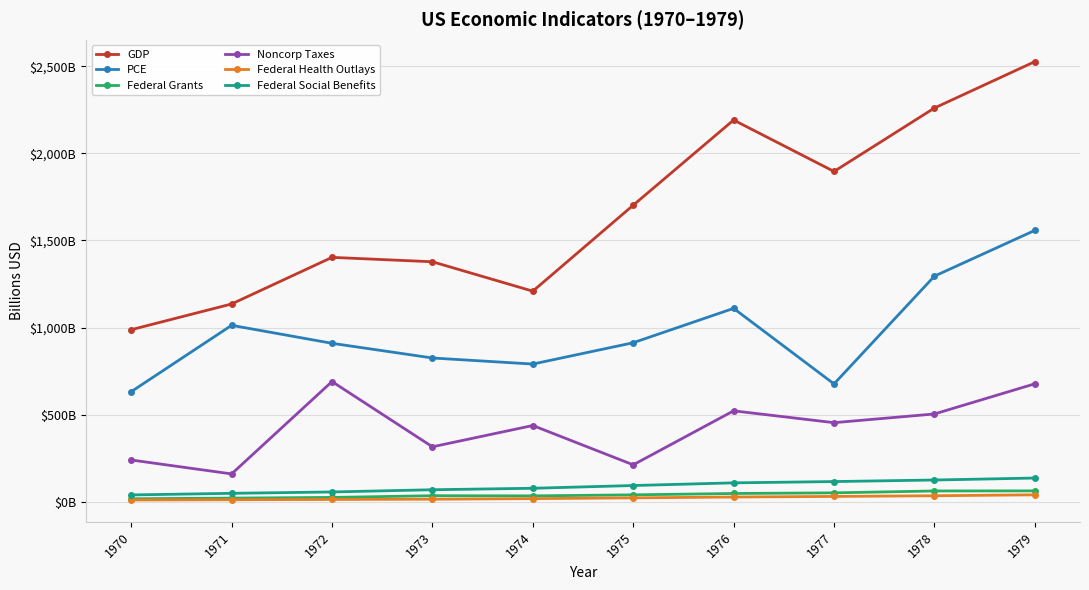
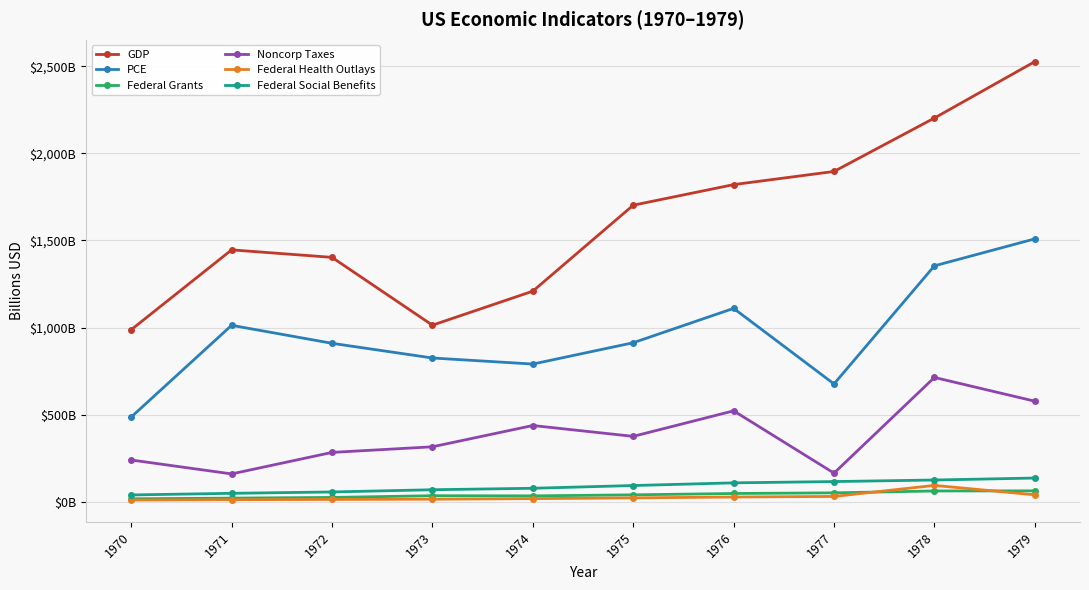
PCE, 1970: $630,000,000,000 -> $490,000,000,000
GDP, 1971: $1,140,000,000,000 -> $1,450,000,000,000
Noncorp Taxes, 1972: $690,000,000,000 -> $280,000,000,000
GDP, 1973: $1,380,000,000,000 -> $1,010,000,000,000
Noncorp Taxes, 1975: $210,000,000,000 -> $380,000,000,000
GDP, 1976: $2,190,000,000,000 -> $1,820,000,000,000
Noncorp Taxes, 1977: $450,000,000,000 -> $160,000,000,000
GDP, 1978: $2,260,000,000,000 -> $2,200,000,000,000
PCE, 1978: $1,290,000,000,000 -> $1,350,000,000,000
Noncorp Taxes, 1978: $500,000,000,000 -> $710,000,000,000
Federal Health Outlays, 1978: $30,000,000,000 -> $90,000,000,000
PCE, 1979: $1,560,000,000,000 -> $1,510,000,000,000
Noncorp Taxes, 1979: $680,000,000,000 -> $580,000,000,000
